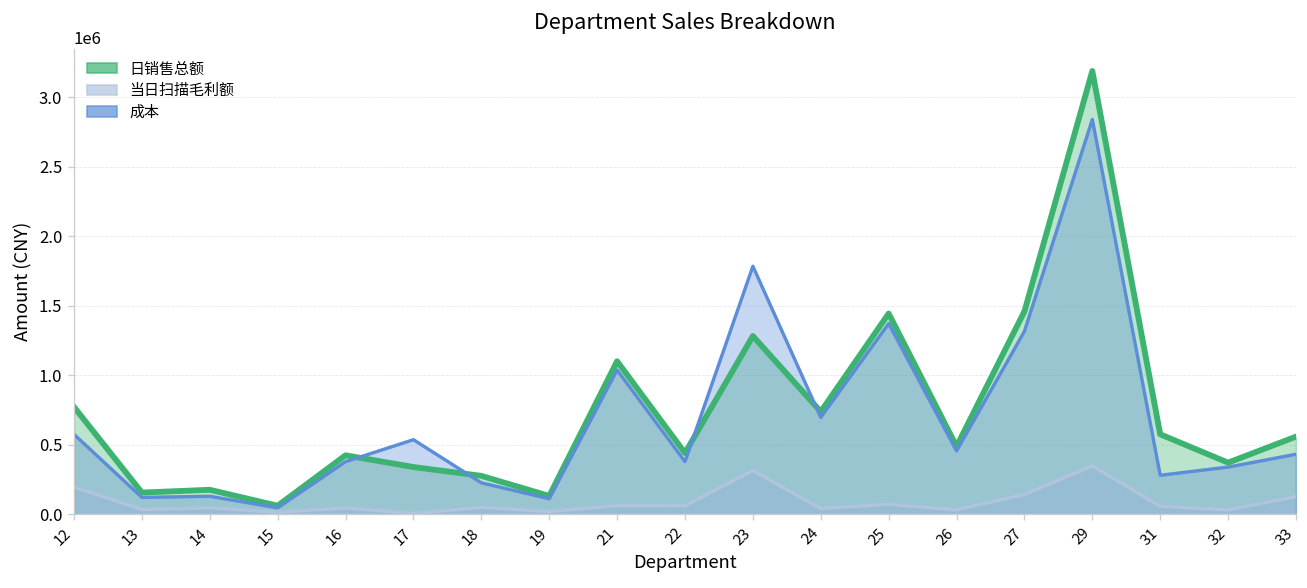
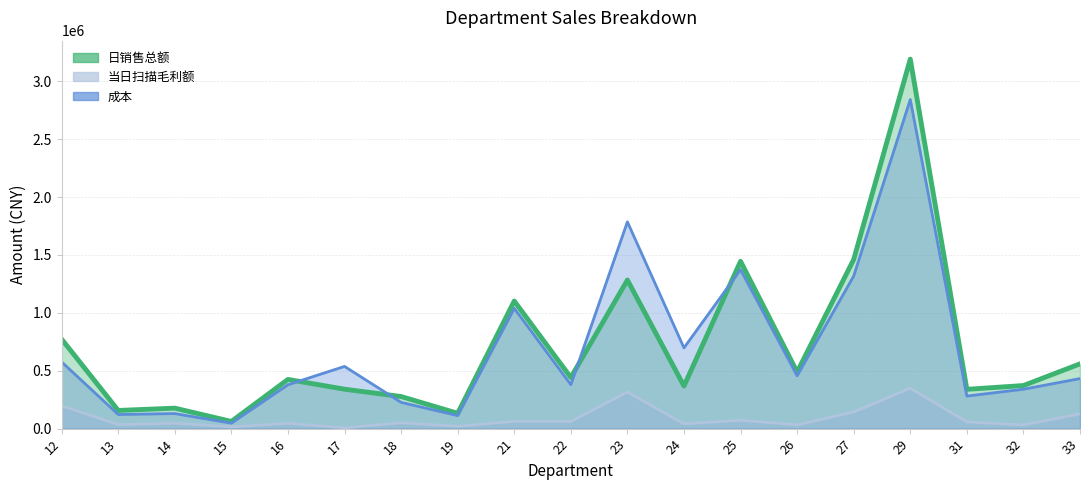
日销售总额, 24: 740000 -> 370000
日销售总额, 31: 580000 -> 340000
